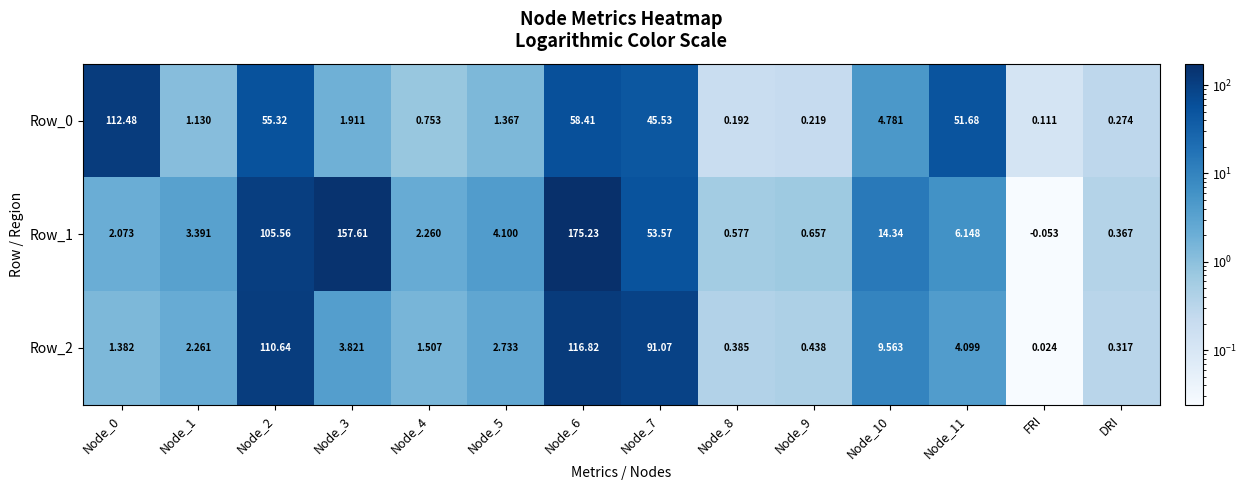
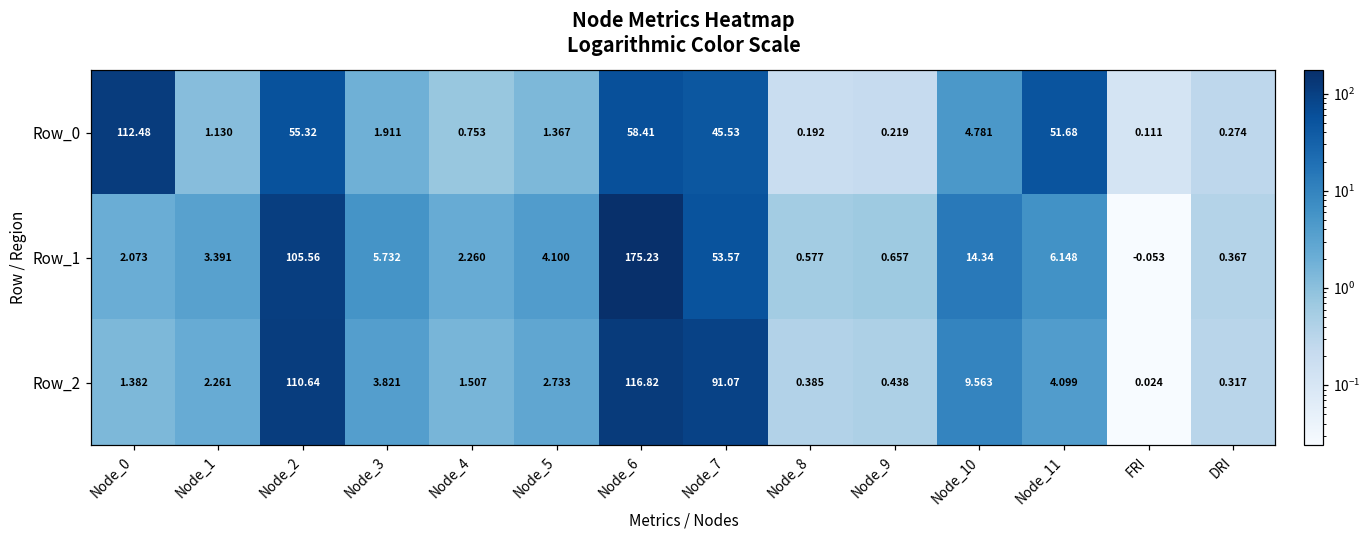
Row_1, Node_3: 157.61 -> 5.732
